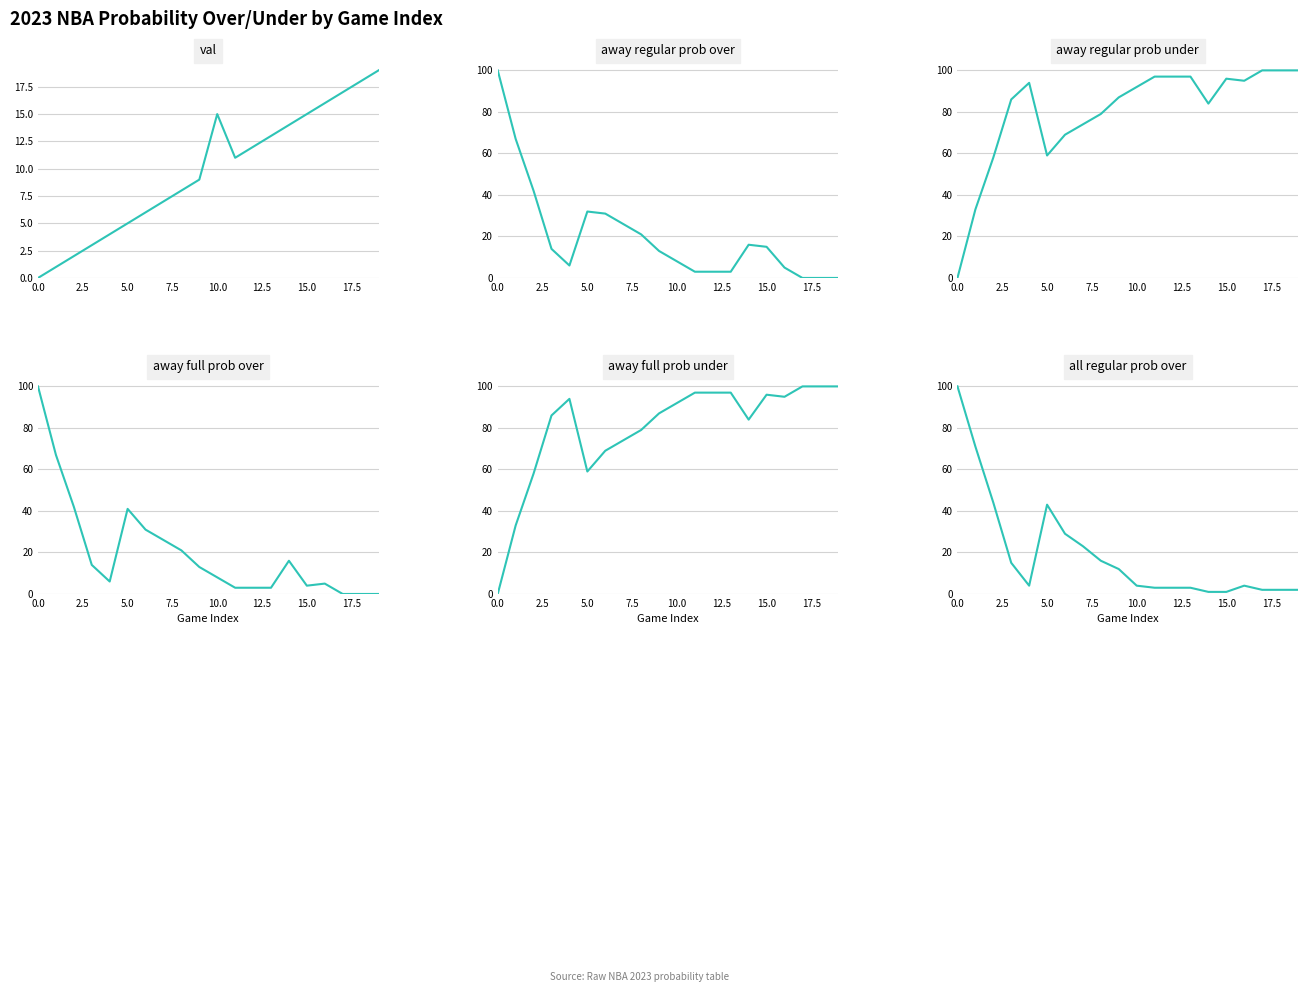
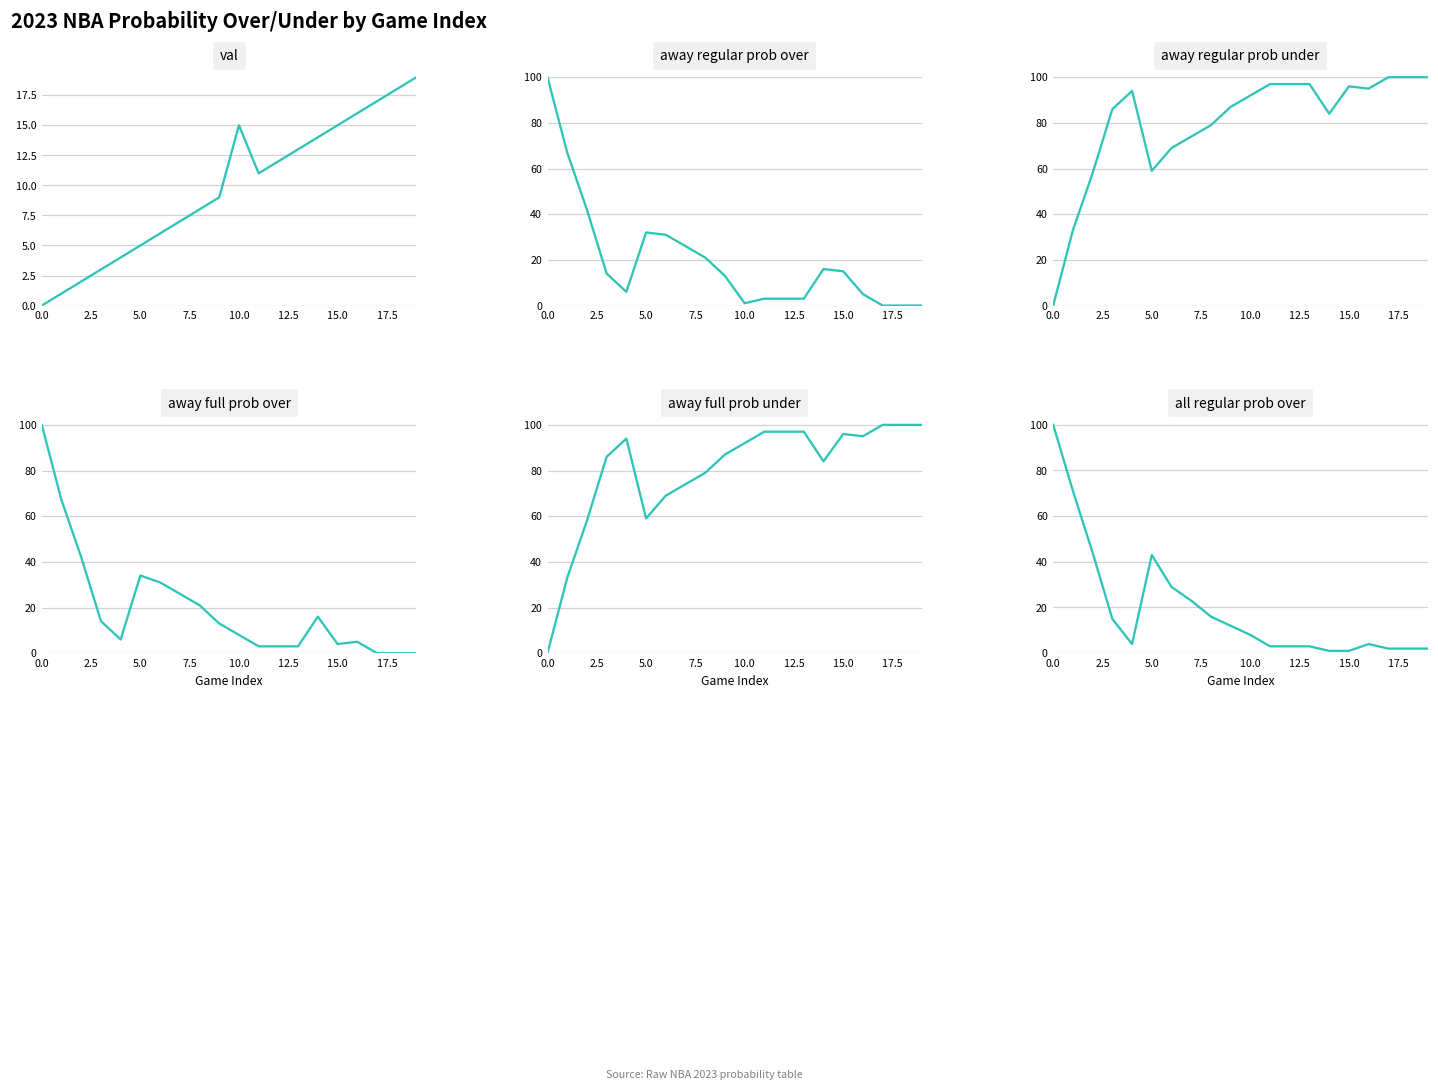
away regular prob over, 10.0: 8 -> 1
away full prob over, 5.0: 41 -> 34
all regular prob over, 10.0: 4 -> 8
